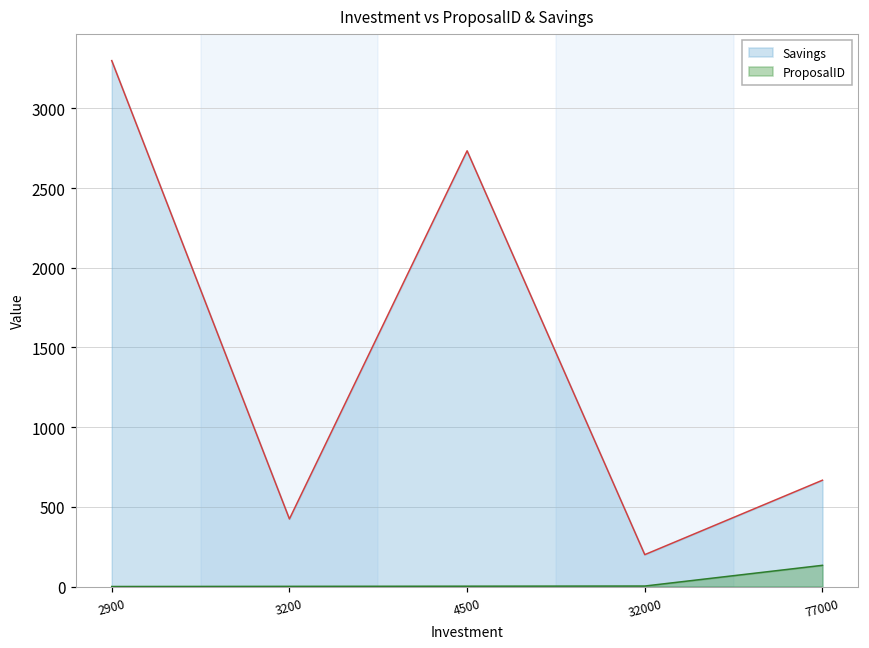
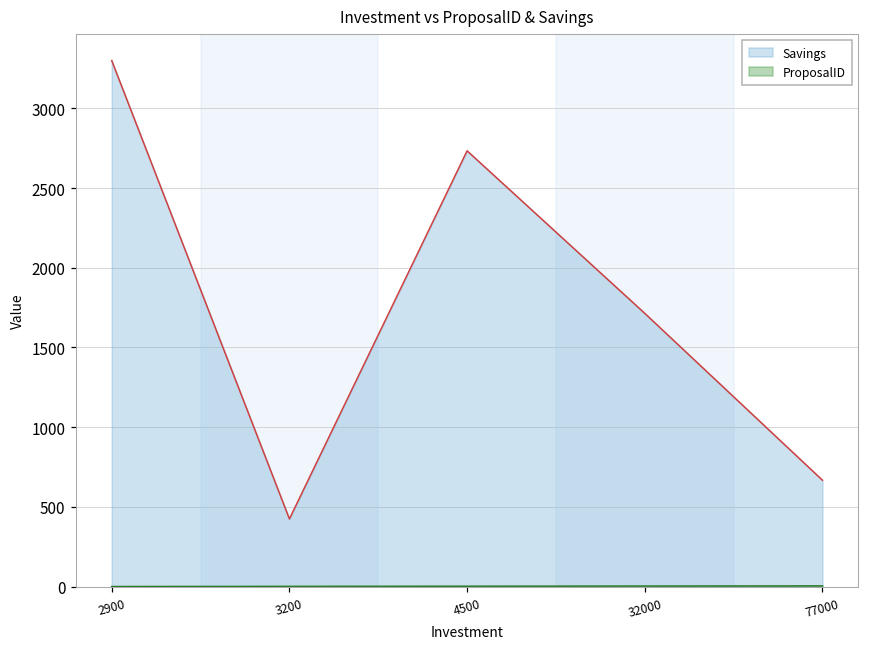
Savings, 32000: 200 -> 1710
ProposalID, 77000: 130 -> 0
